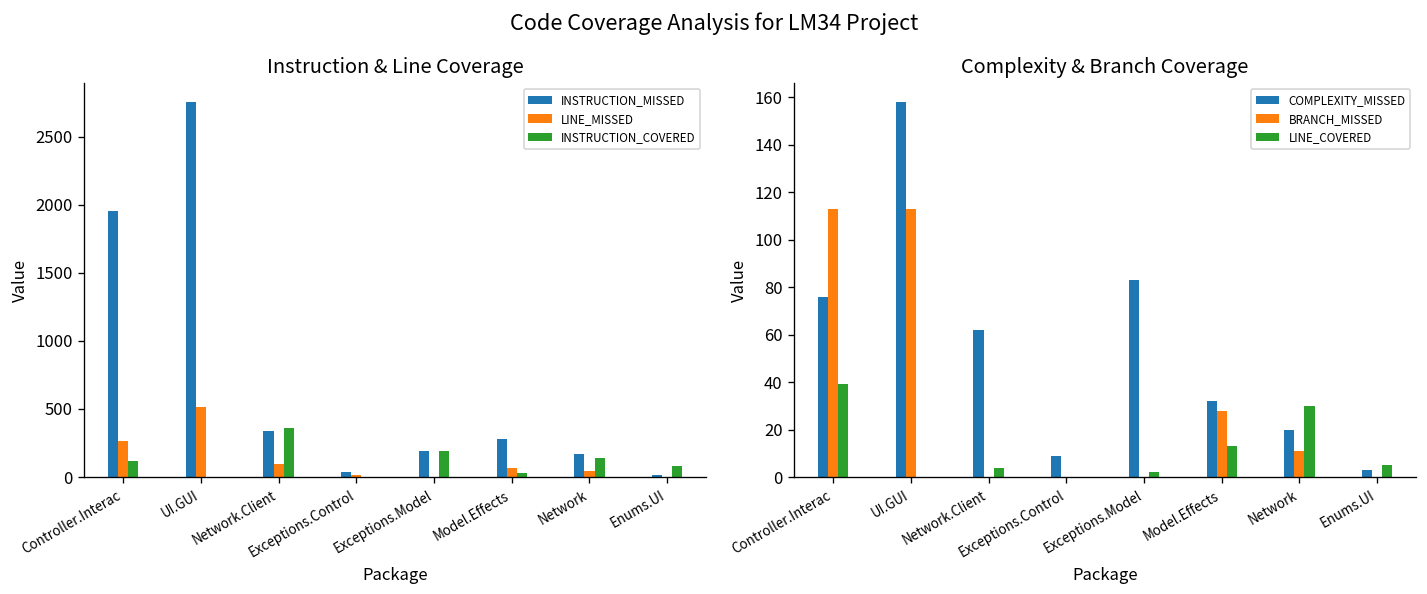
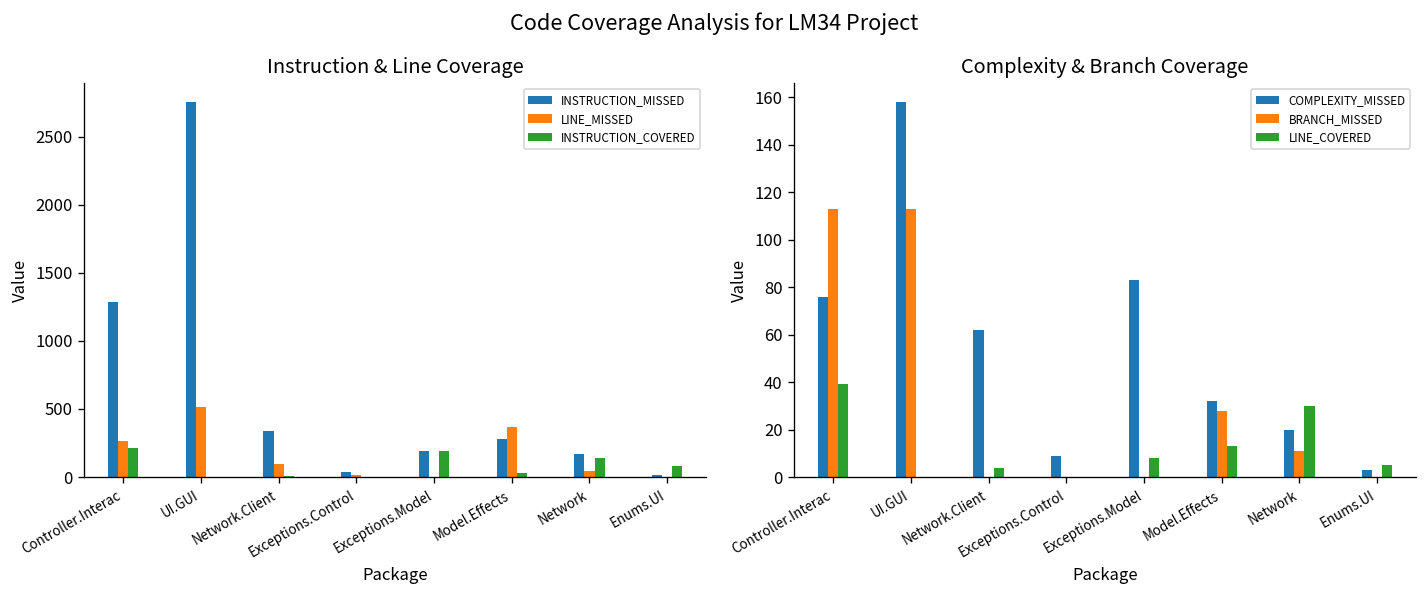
Instruction & Line Coverage, INSTRUCTION_MISSED, Controller.Interac: 1950 -> 1290
Instruction & Line Coverage, INSTRUCTION_COVERED, Controller.Interac: 120 -> 210
Instruction & Line Coverage, INSTRUCTION_COVERED, Network.Client: 360 -> 10
Instruction & Line Coverage, LINE_MISSED, Model.Effects: 70 -> 370
Complexity & Branch Coverage, LINE_COVERED, Exceptions.Model: 2 -> 8
